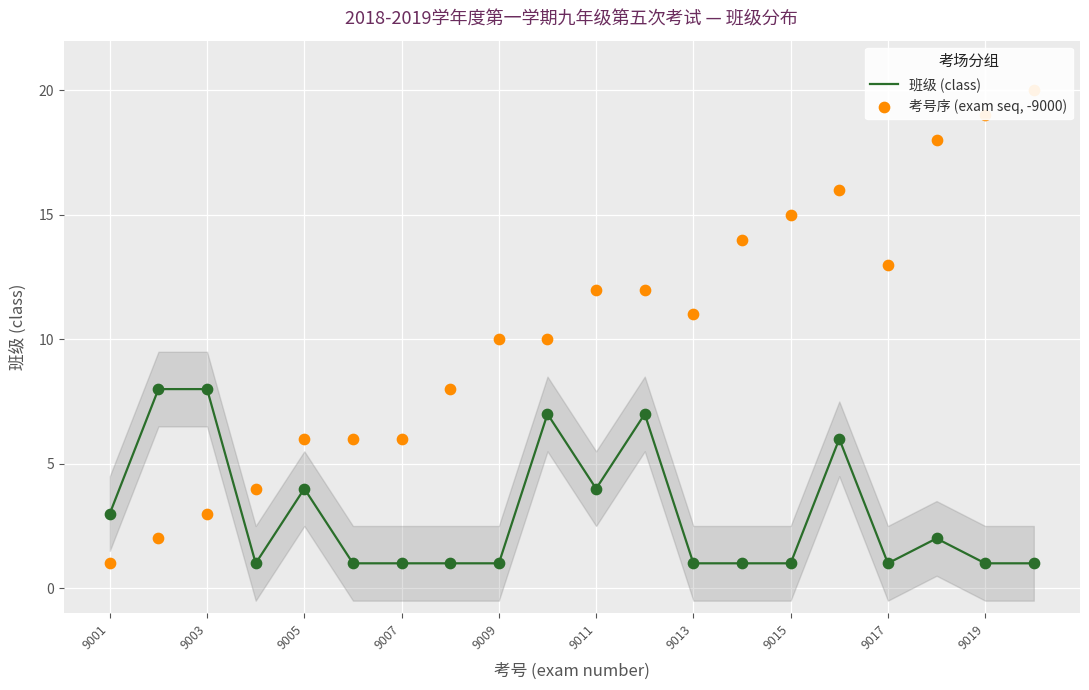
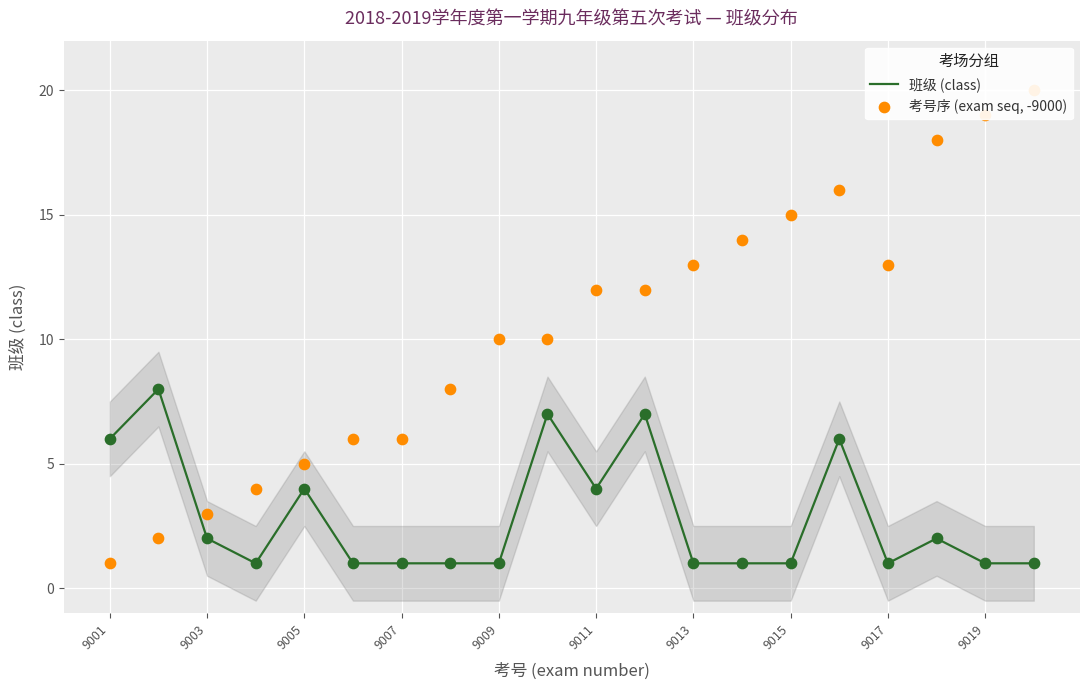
班级 (class), 9001: 3 -> 6
班级 (class), 9003: 8 -> 2
考号序 (exam seq, -9000), 9005: 6.0 -> 5.0
考号序 (exam seq, -9000), 9013: 11.0 -> 13.0
